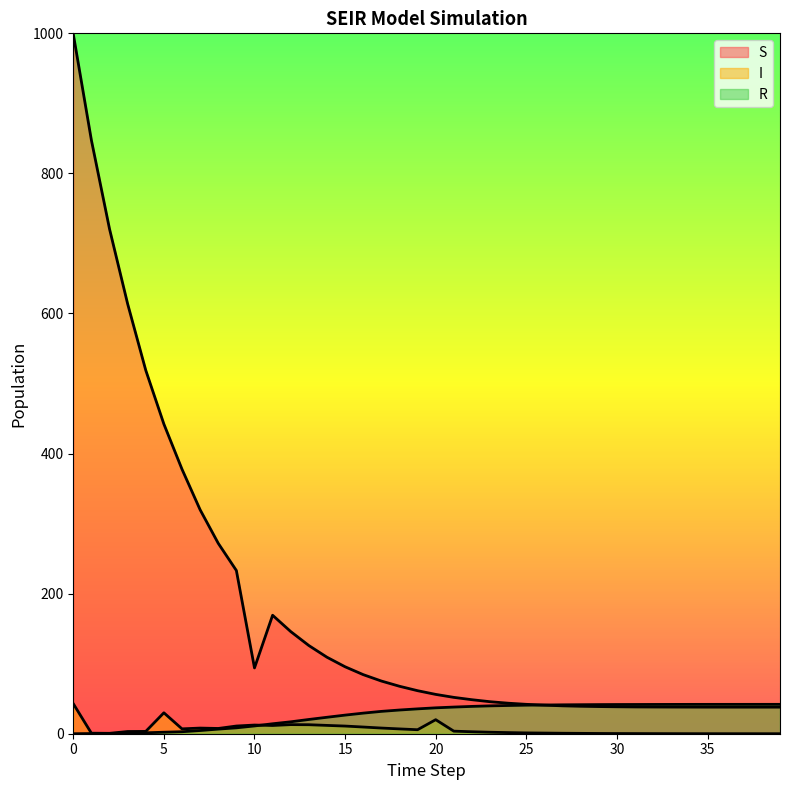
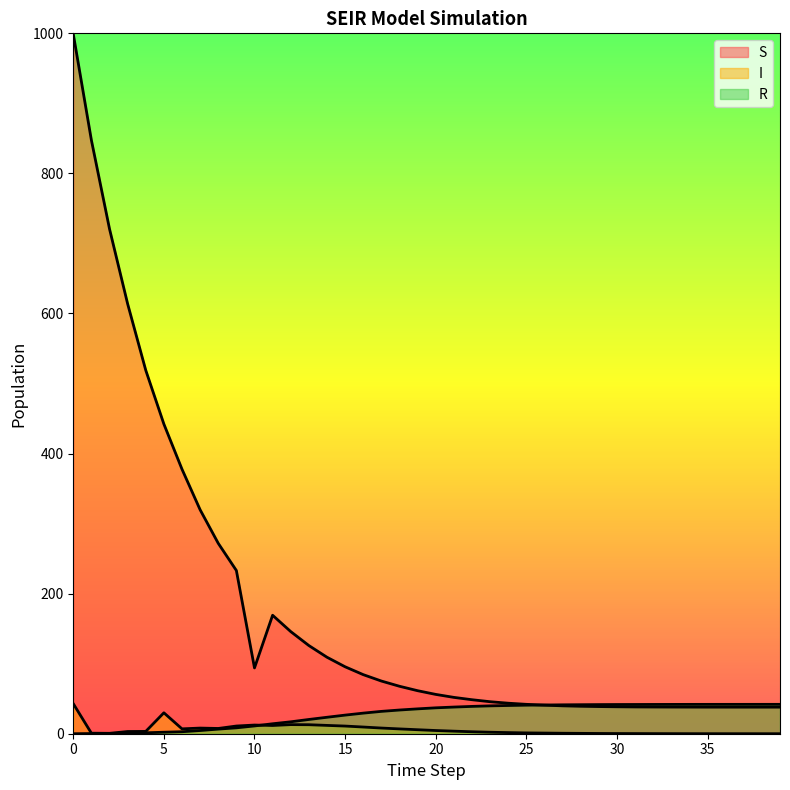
I, 20: 20 -> 0
